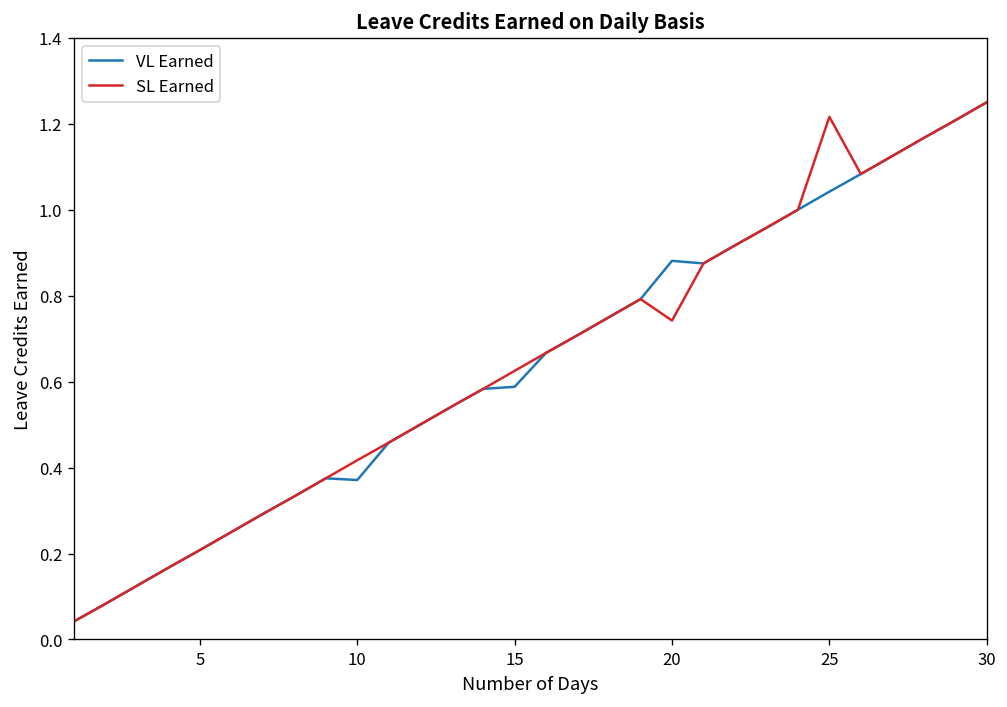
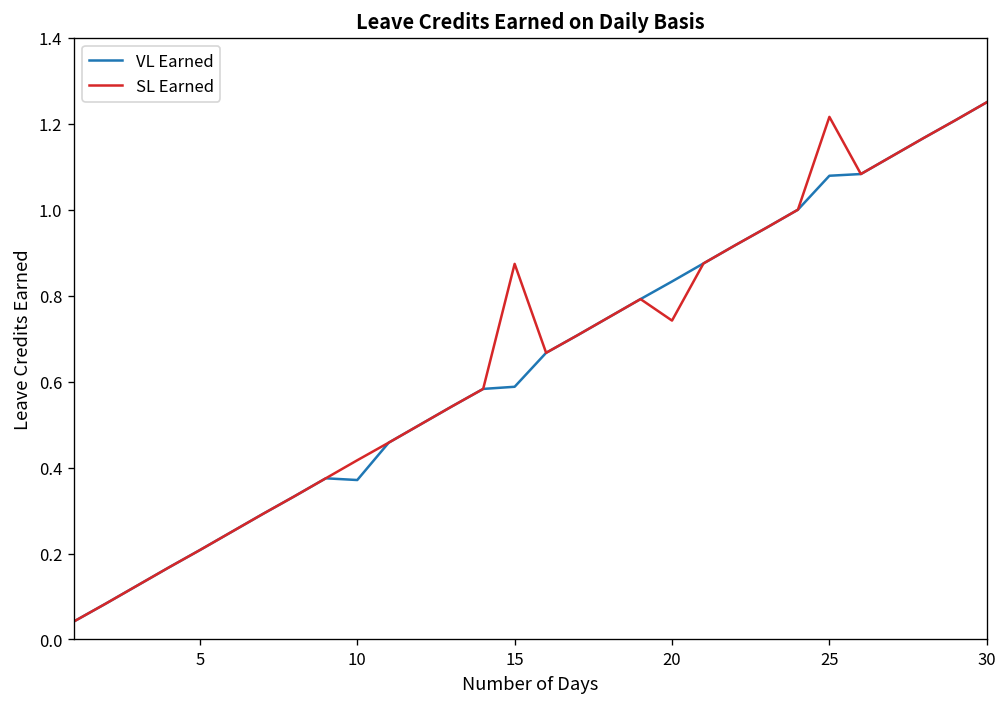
SL Earned, 15: 0.63 -> 0.87
VL Earned, 20: 0.88 -> 0.83
VL Earned, 25: 1.04 -> 1.08
